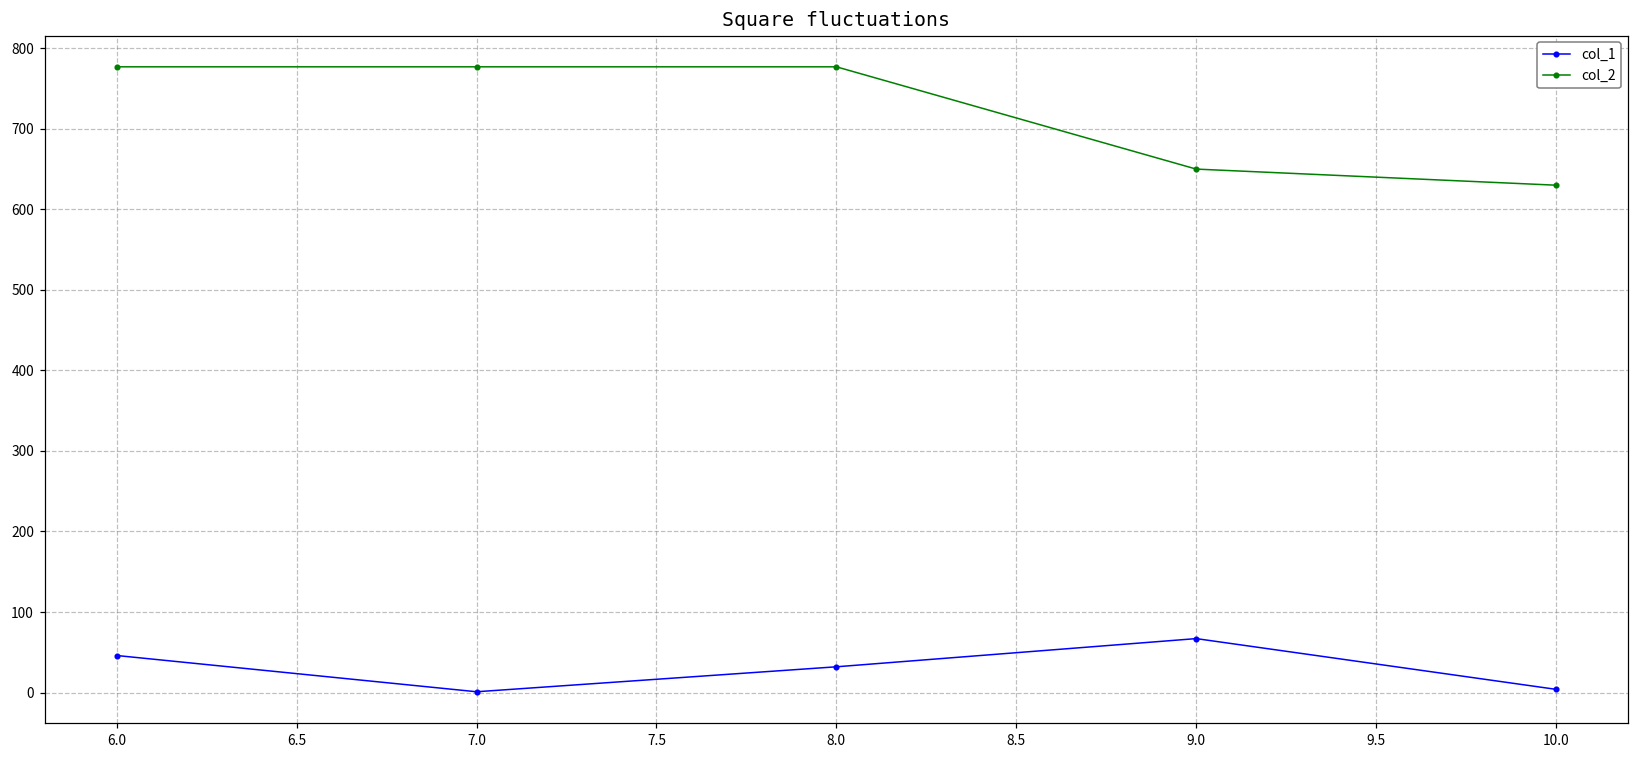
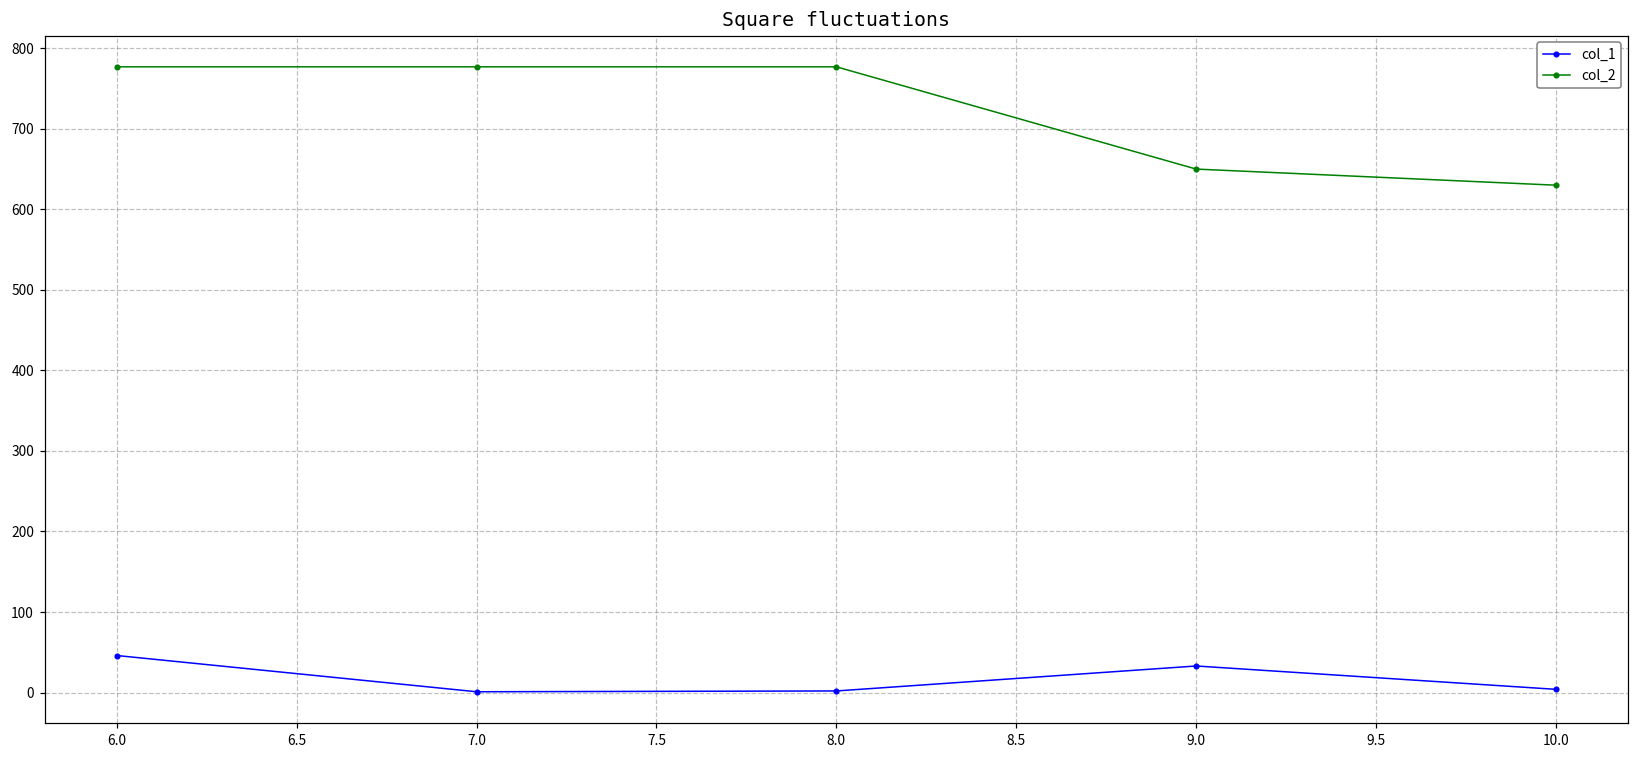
col_1, 8.0: 30 -> 0
col_1, 9.0: 70 -> 30
